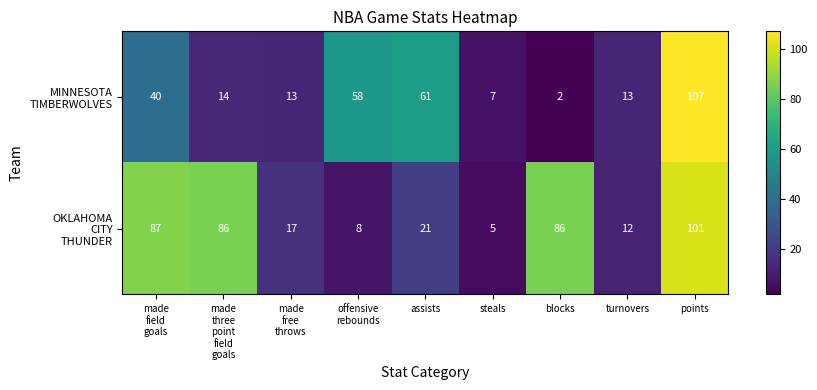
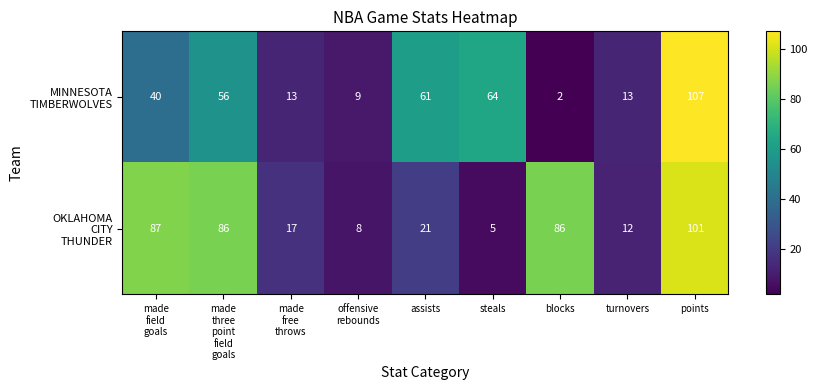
MINNESOTA TIMBERWOLVES, made three point field goals: 14 -> 56
MINNESOTA TIMBERWOLVES, offensive rebounds: 58 -> 9
MINNESOTA TIMBERWOLVES, steals: 7 -> 64
